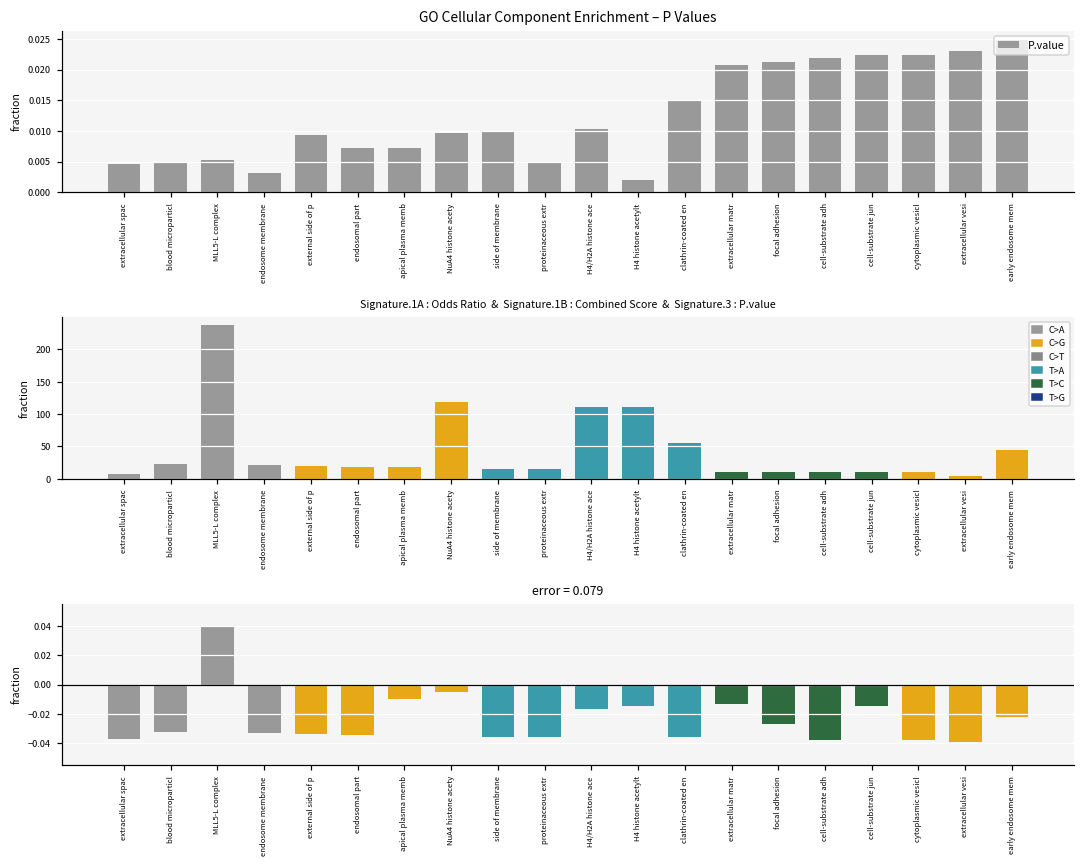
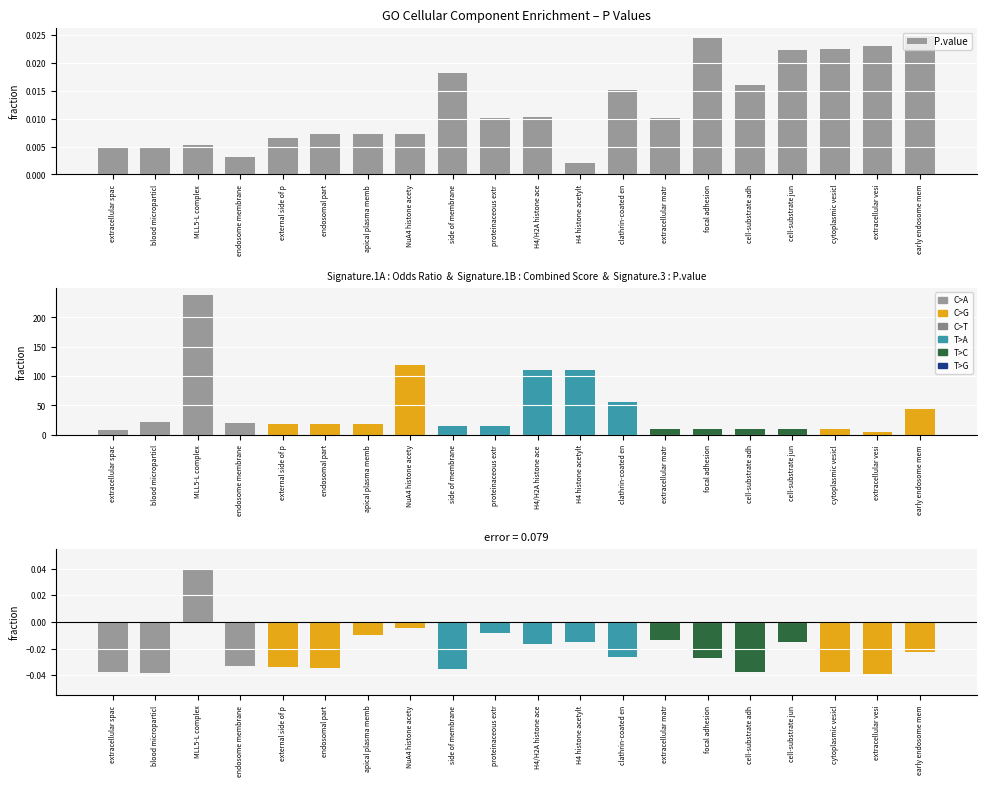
GO Cellular Component Enrichment – P Values, external side of p: 0.009 -> 0.007
GO Cellular Component Enrichment – P Values, NuA4 histone acety: 0.010 -> 0.007
GO Cellular Component Enrichment – P Values, side of membrane: 0.010 -> 0.018
GO Cellular Component Enrichment – P Values, proteinaceous extr: 0.005 -> 0.010
GO Cellular Component Enrichment – P Values, extracellular matr: 0.021 -> 0.010
GO Cellular Component Enrichment – P Values, focal adhesion: 0.021 -> 0.024
GO Cellular Component Enrichment – P Values, cell-substrate adh: 0.022 -> 0.016
error = 0.079, blood microparticl: -0.032 -> -0.038
error = 0.079, proteinaceous extr: -0.036 -> -0.009
error = 0.079, clathrin-coated en: -0.036 -> -0.026
